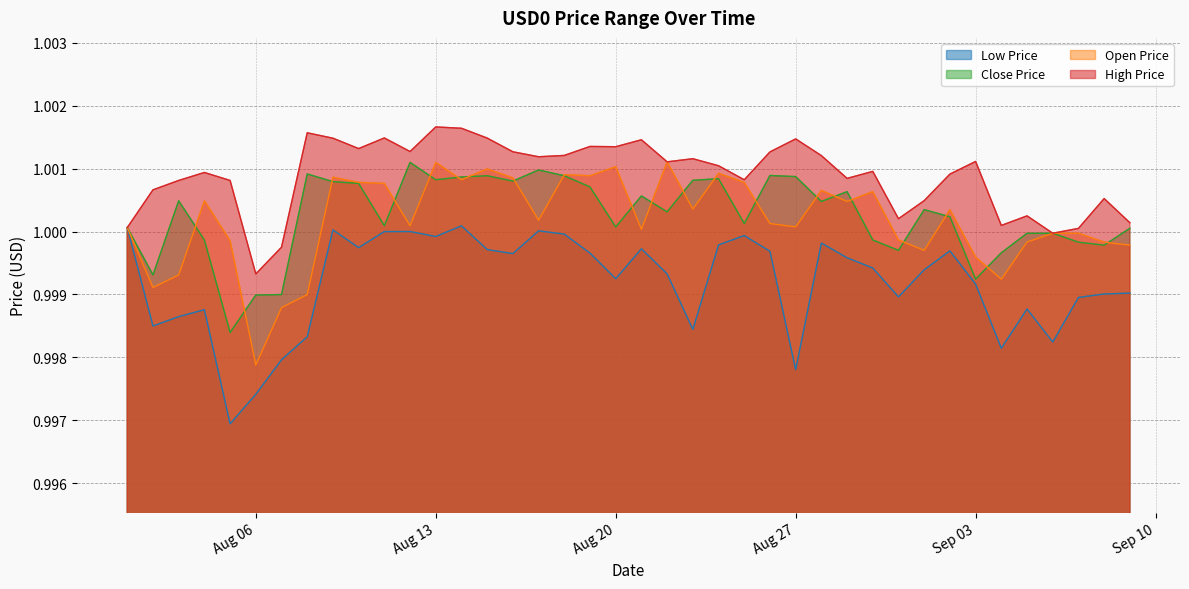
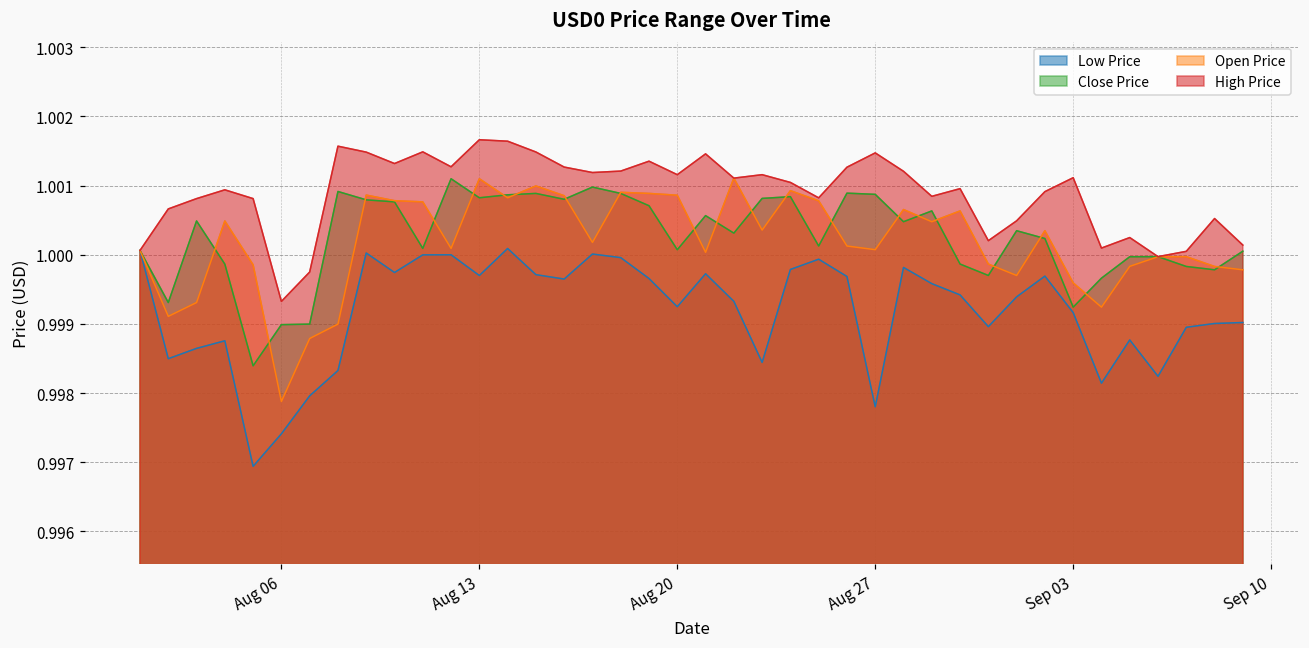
Low Price, Aug 13: 0.9999 -> 0.9997
Open Price, Aug 20: 1.0010 -> 1.0009
High Price, Aug 20: 1.0013 -> 1.0012
